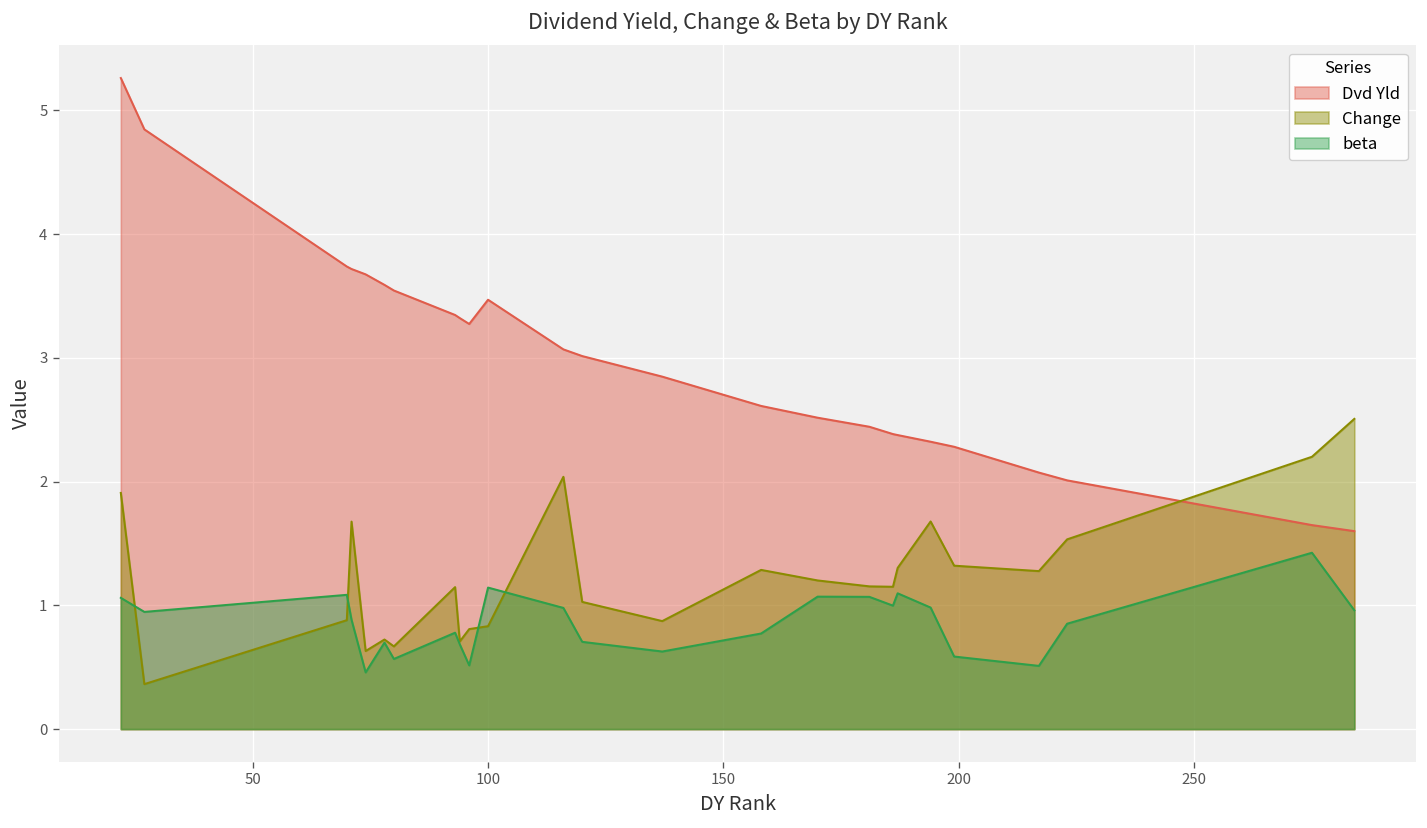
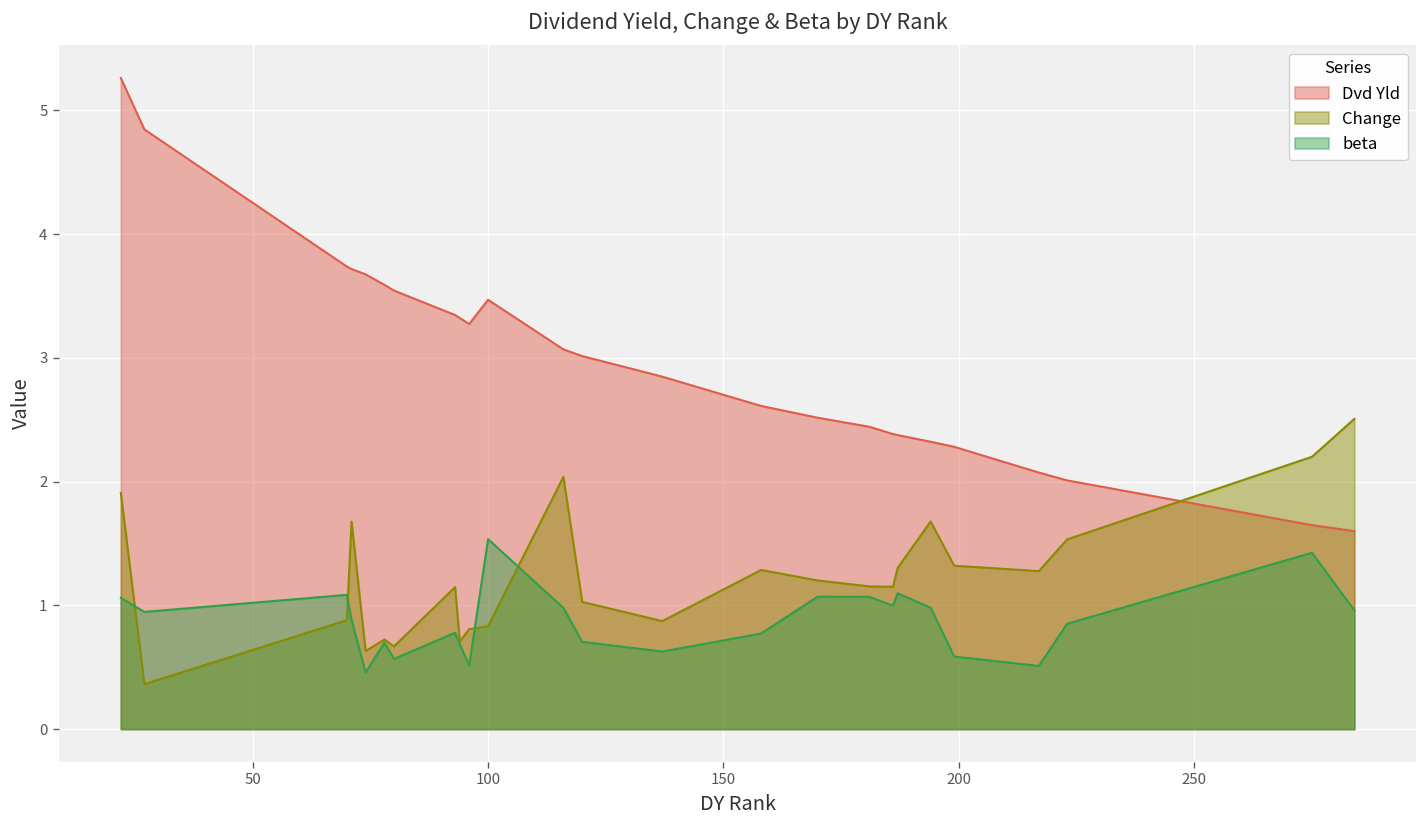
beta, 100: 1.14 -> 1.54
